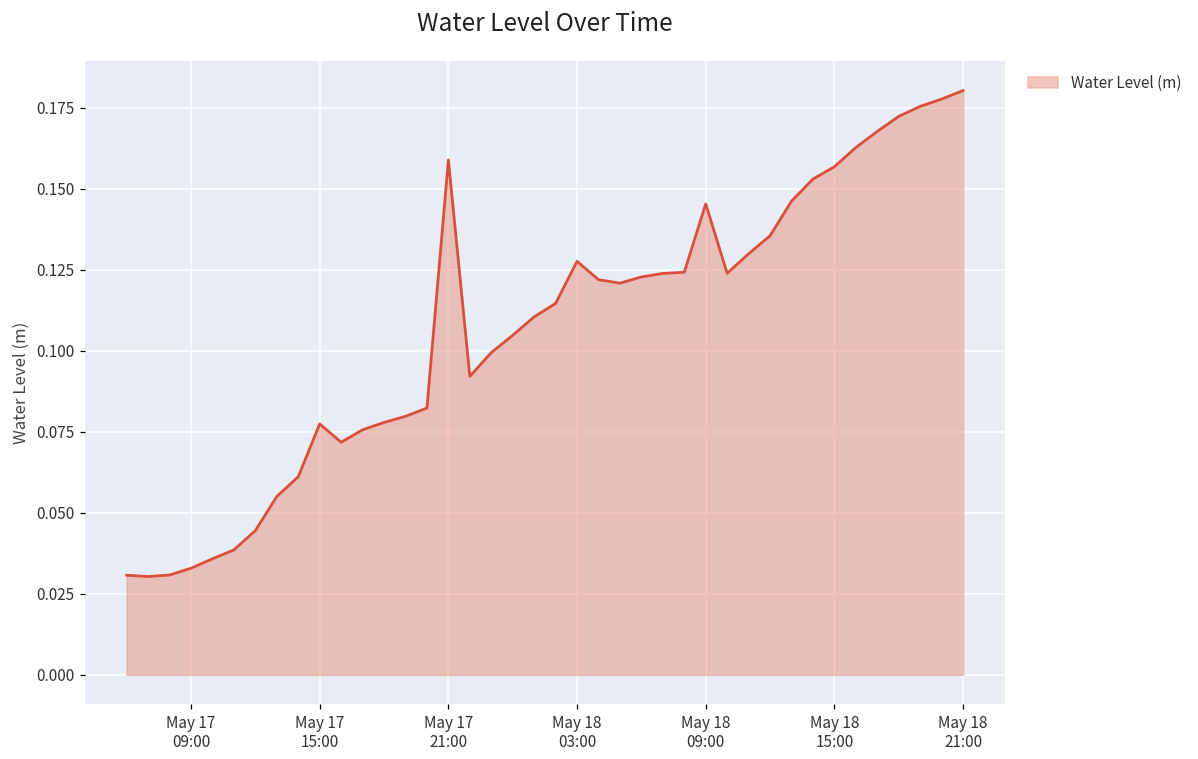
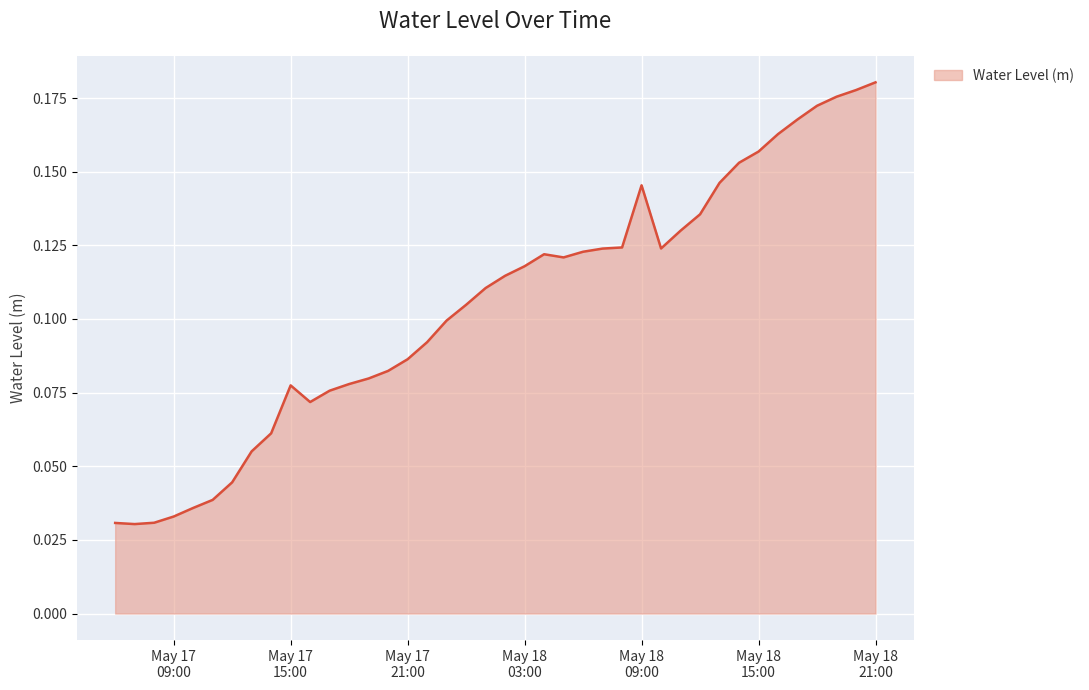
May 17 21:00: 0.159 -> 0.086
May 18 03:00: 0.128 -> 0.118
